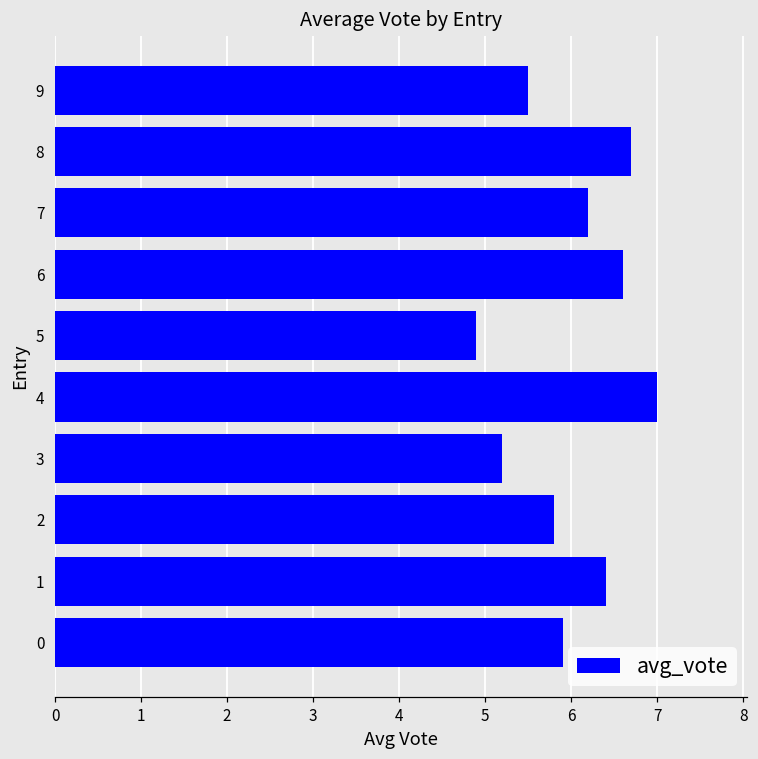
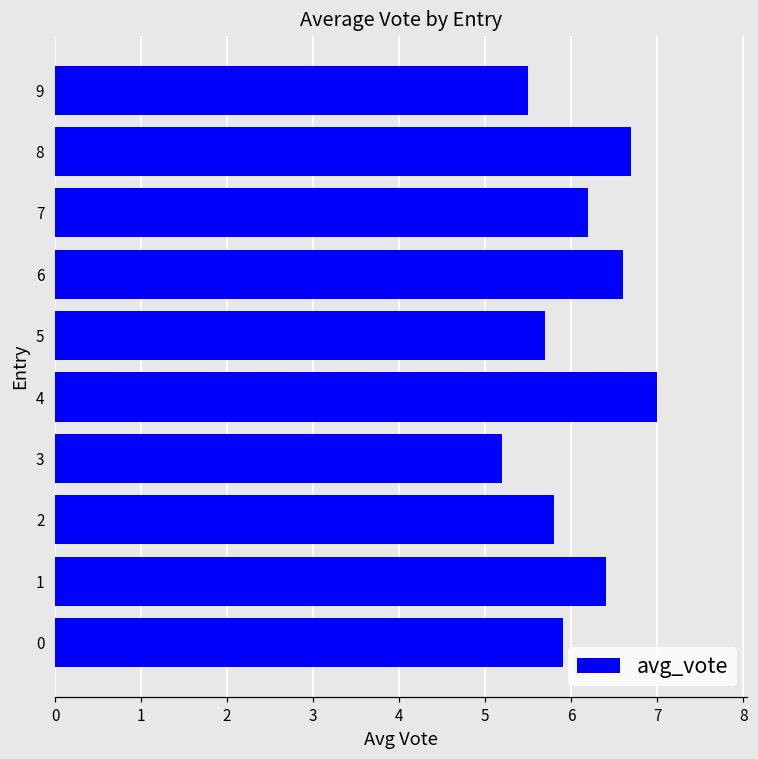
5: 4.9 -> 5.7
